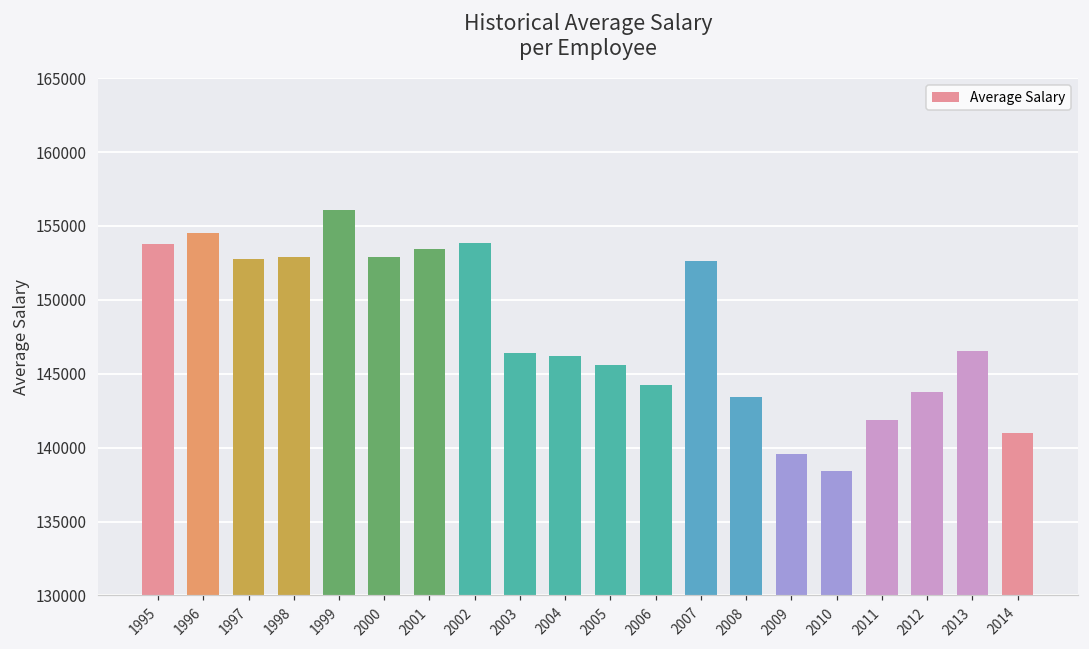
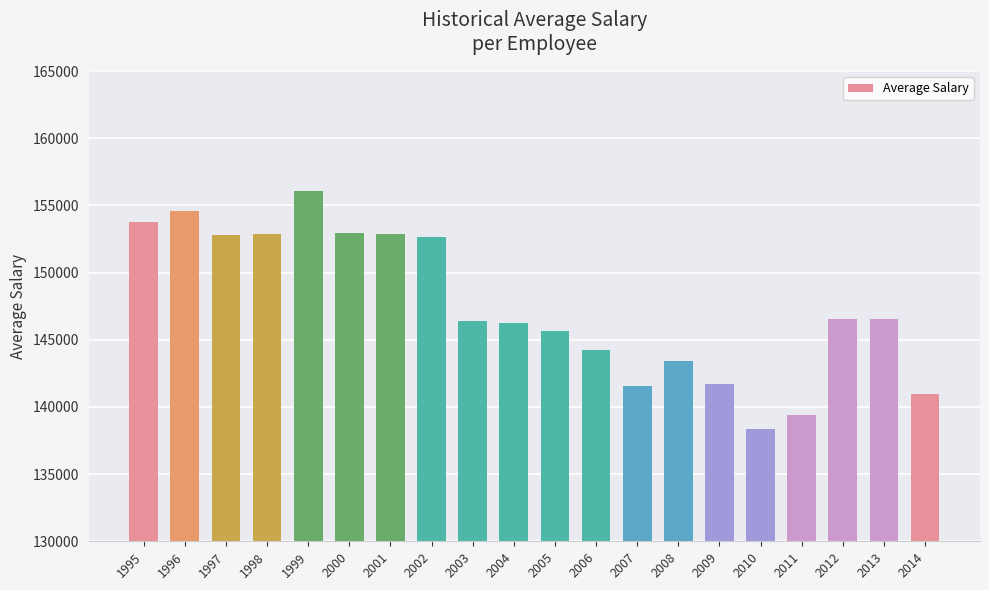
2001: 153500 -> 152900
2002: 153900 -> 152600
2007: 152600 -> 141600
2009: 139600 -> 141700
2011: 141900 -> 139400
2012: 143800 -> 146500
